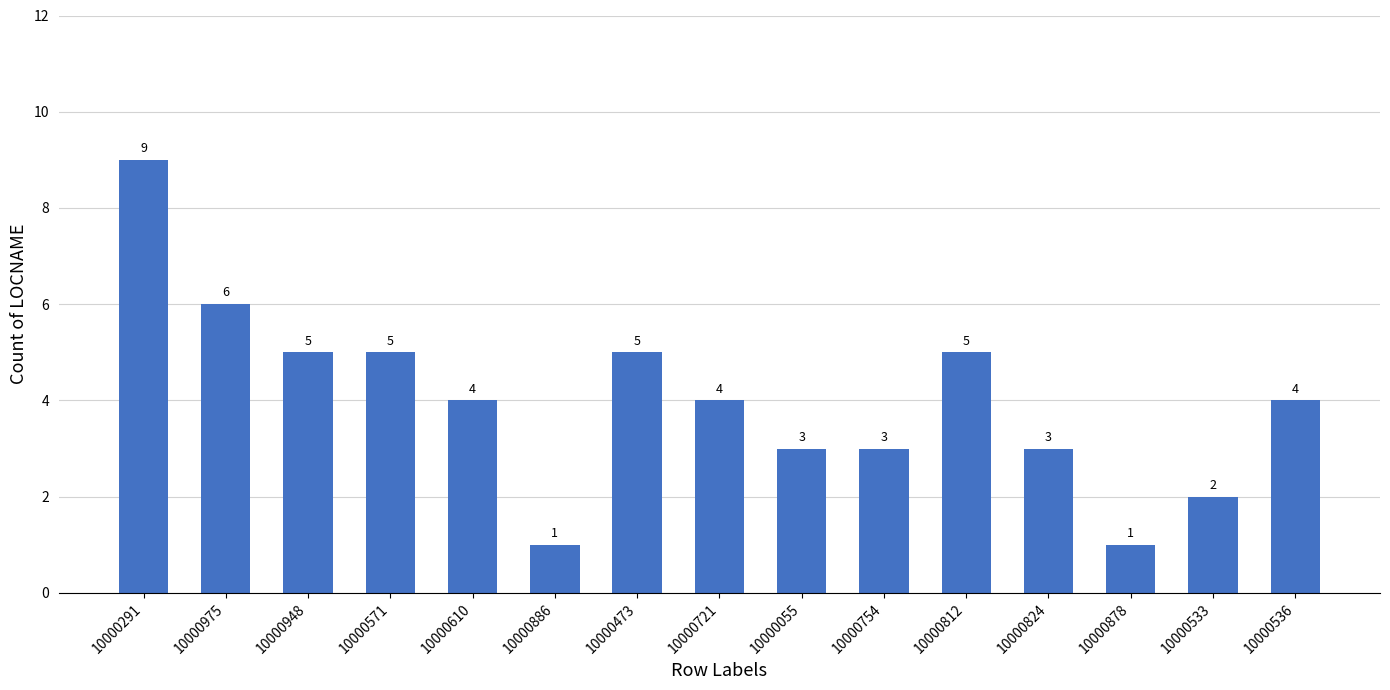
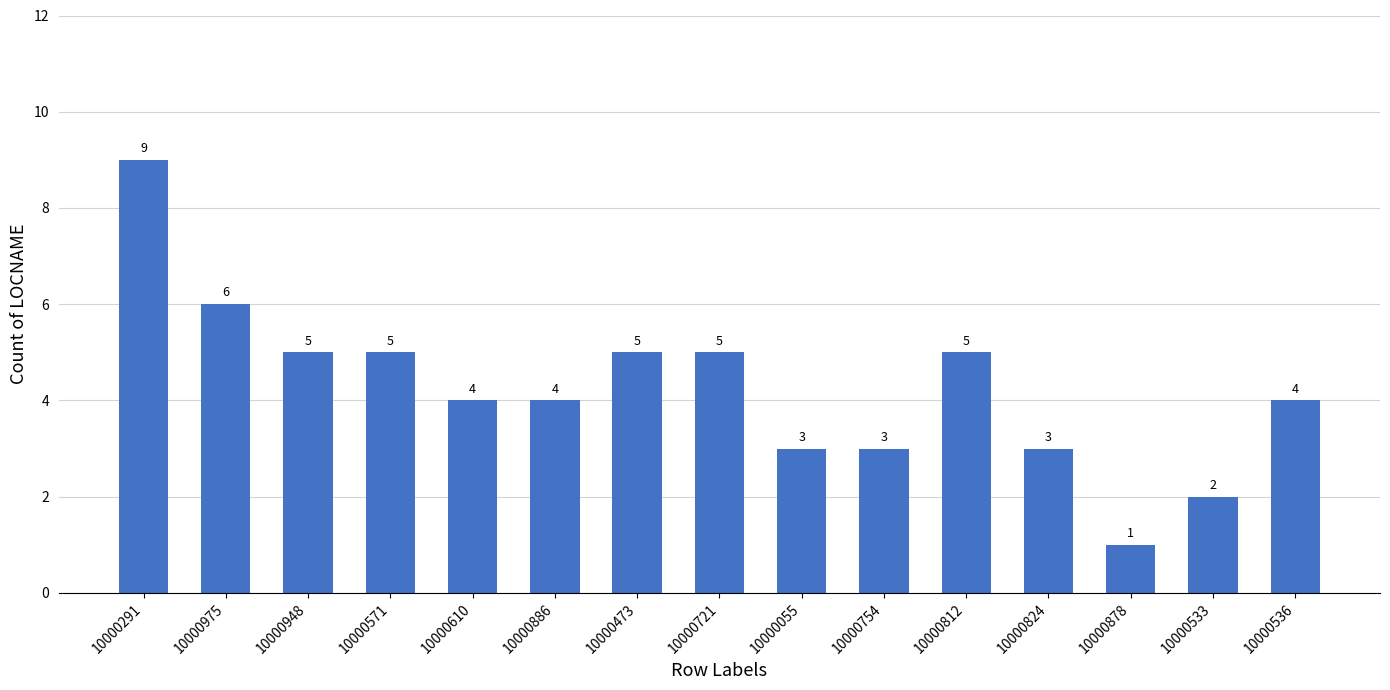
10000886: 1 -> 4
10000721: 4 -> 5
